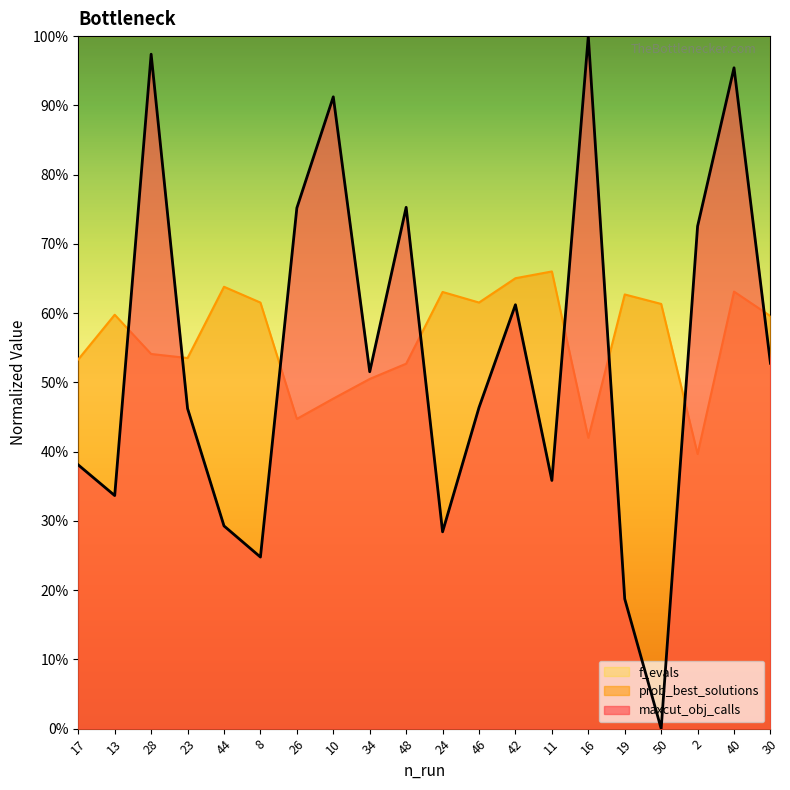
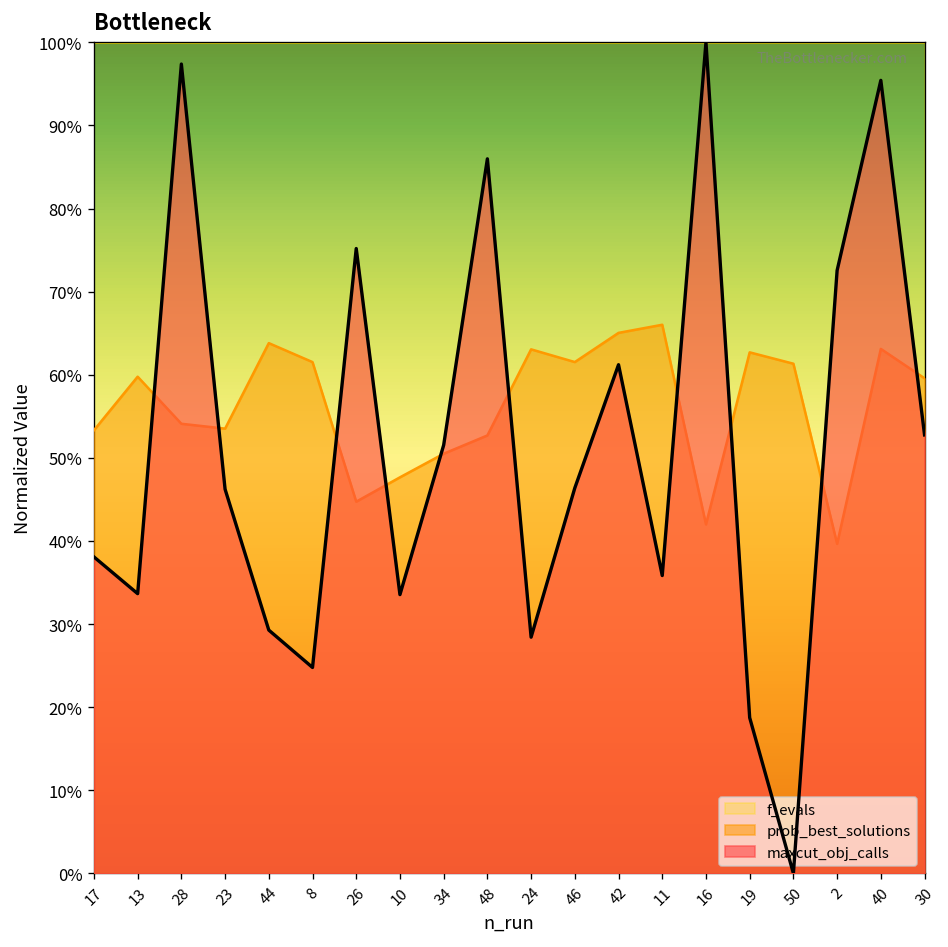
maxcut_obj_calls, 10: 91% -> 34%
maxcut_obj_calls, 48: 75% -> 86%
